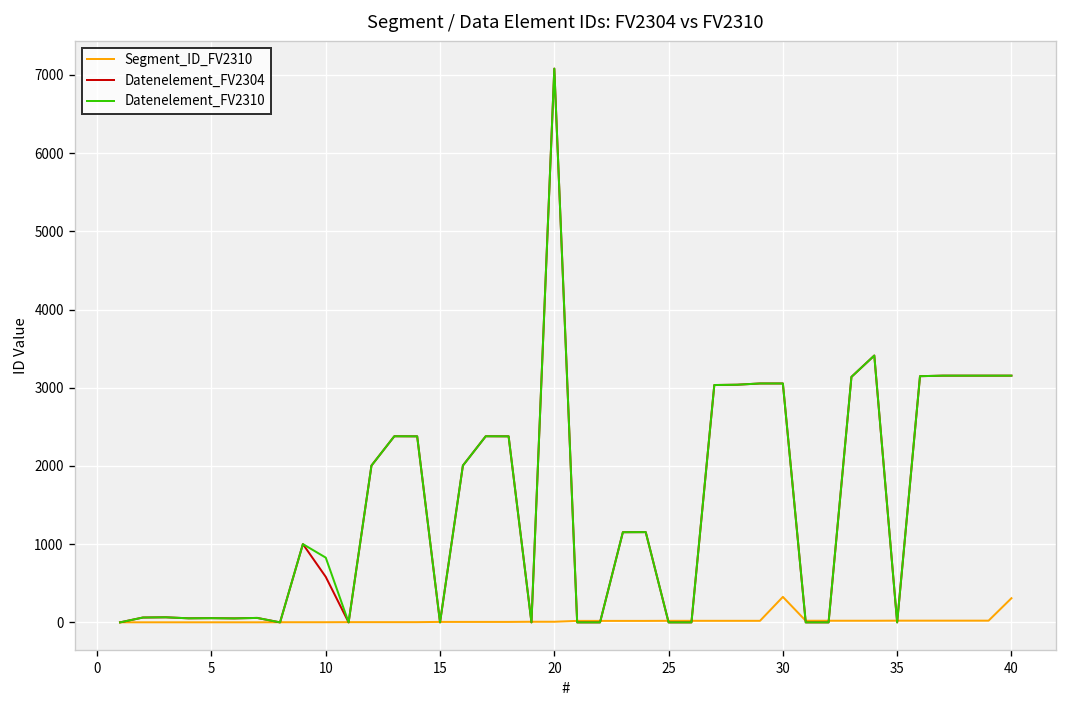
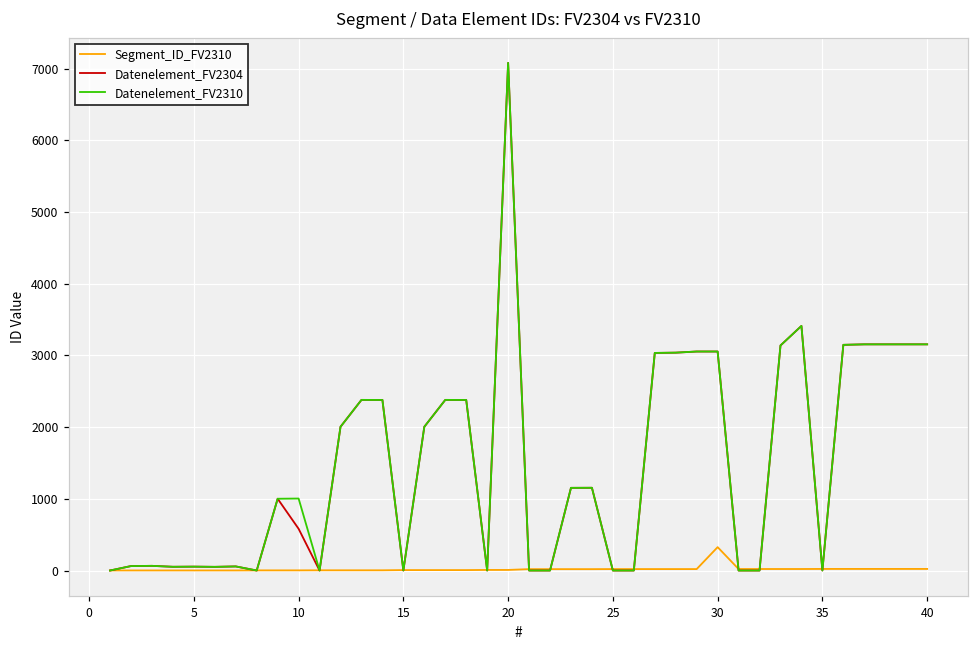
Datenelement_FV2310, 10: 800 -> 1000
Segment_ID_FV2310, 40: 300 -> 0
